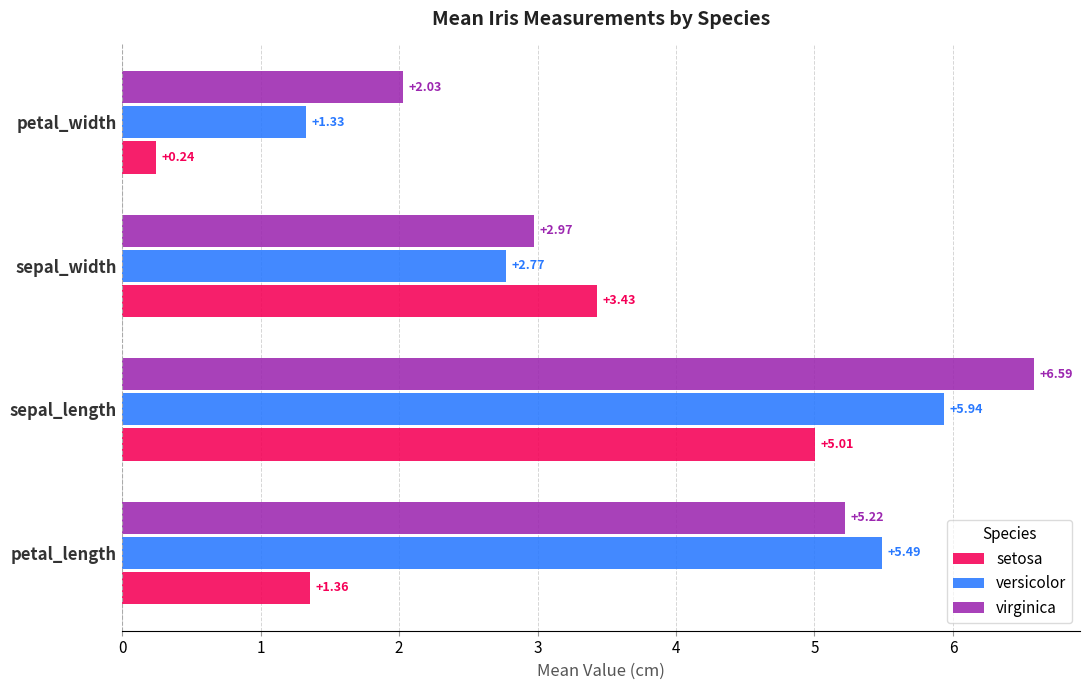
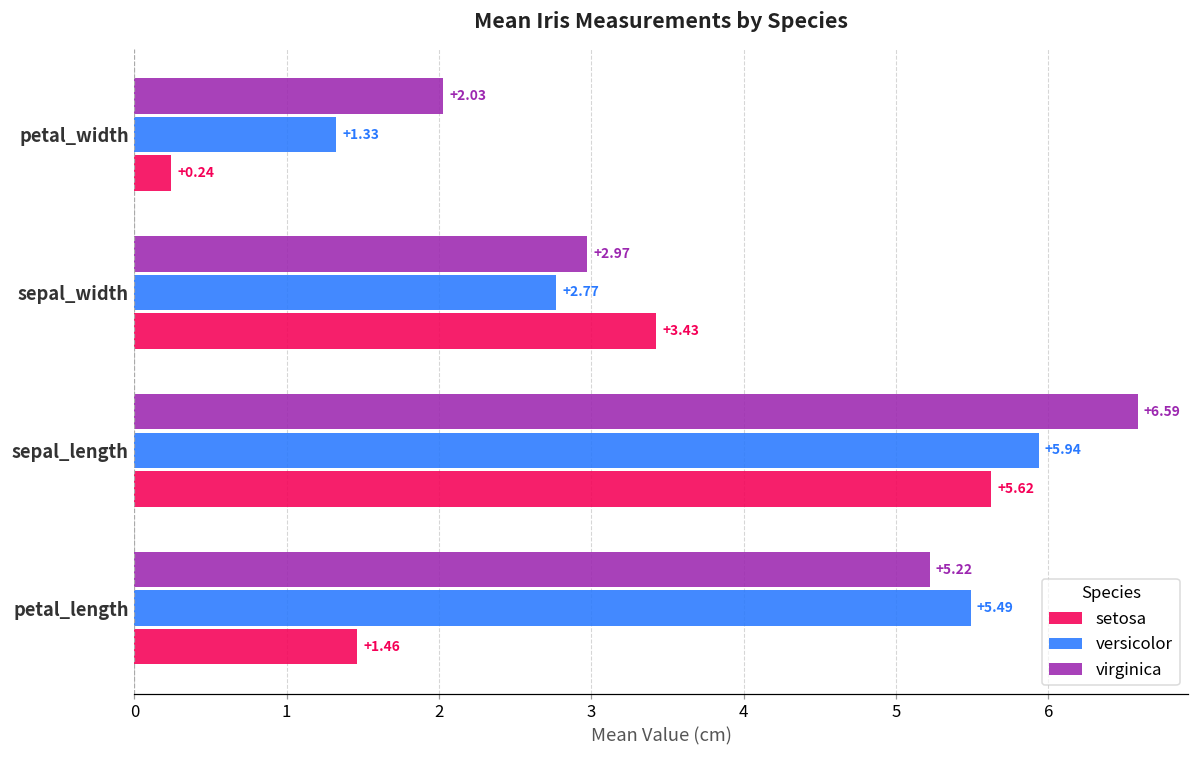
setosa, sepal_length: +5.01 -> +5.62
setosa, petal_length: +1.36 -> +1.46
